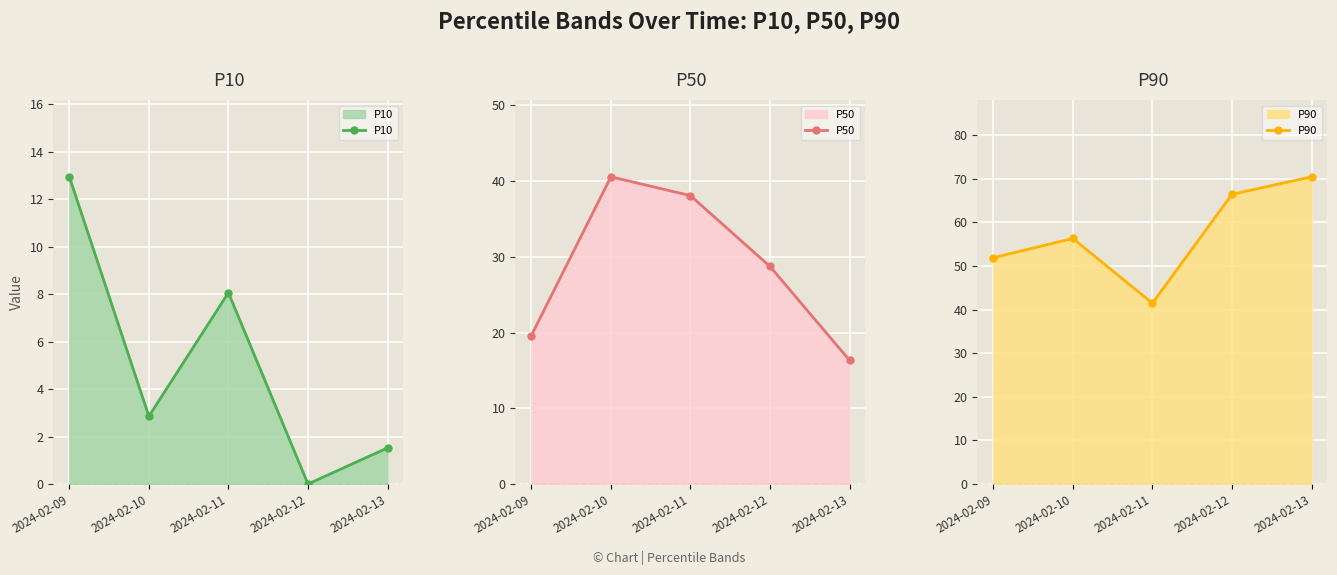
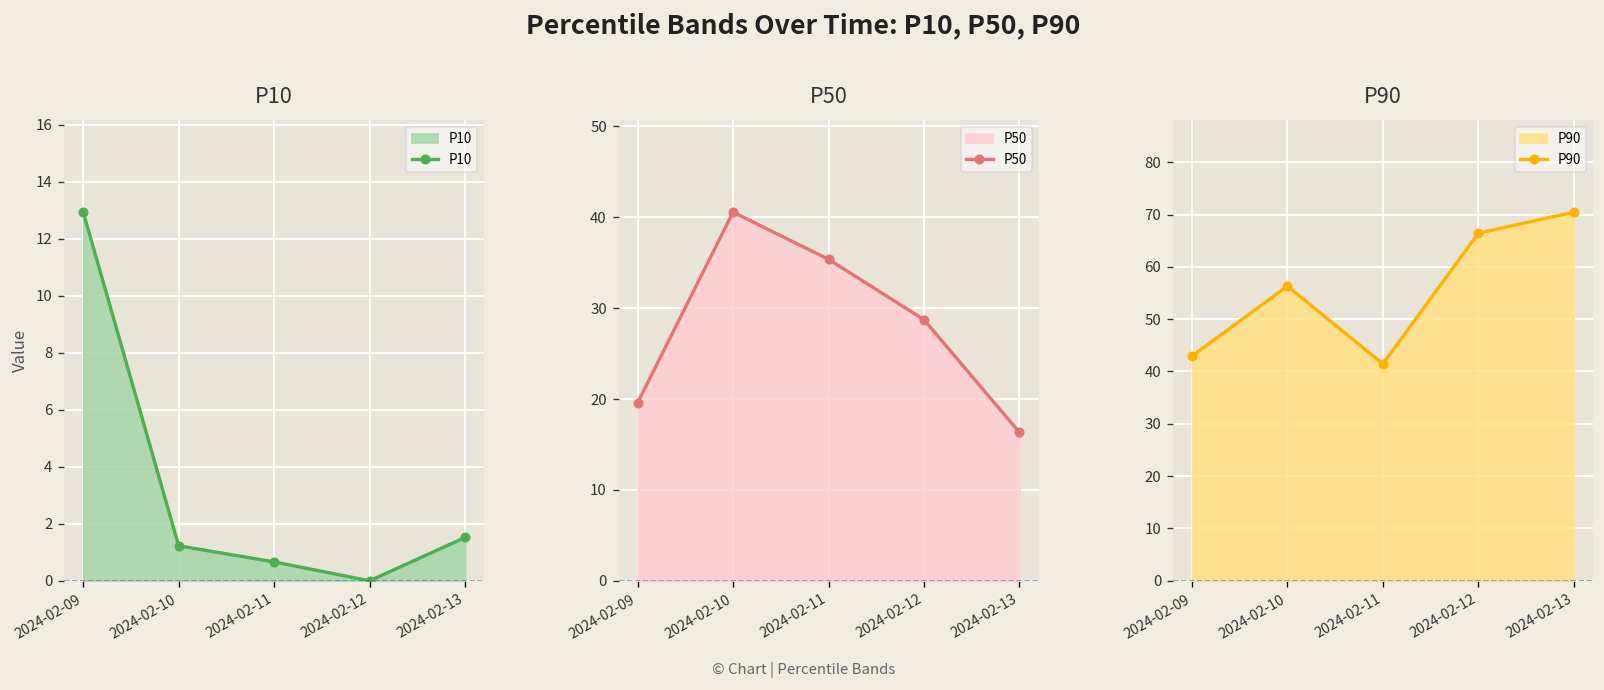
P10, 2024-02-10: 2.9 -> 1.2
P10, 2024-02-11: 8.1 -> 0.7
P50, 2024-02-11: 38 -> 35
P90, 2024-02-09: 52 -> 43
